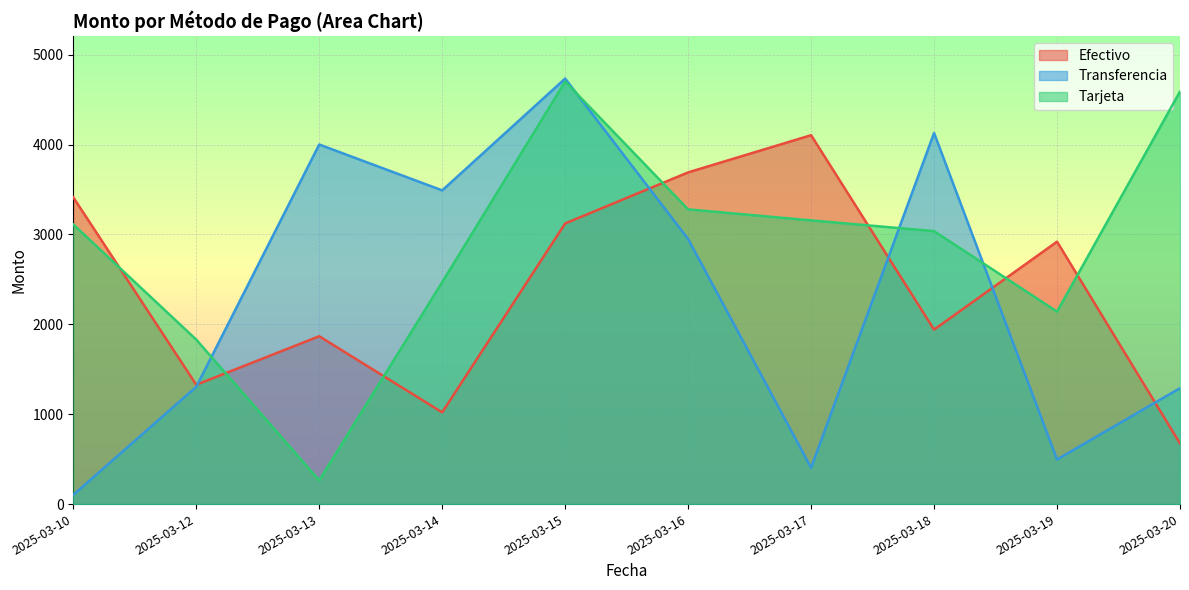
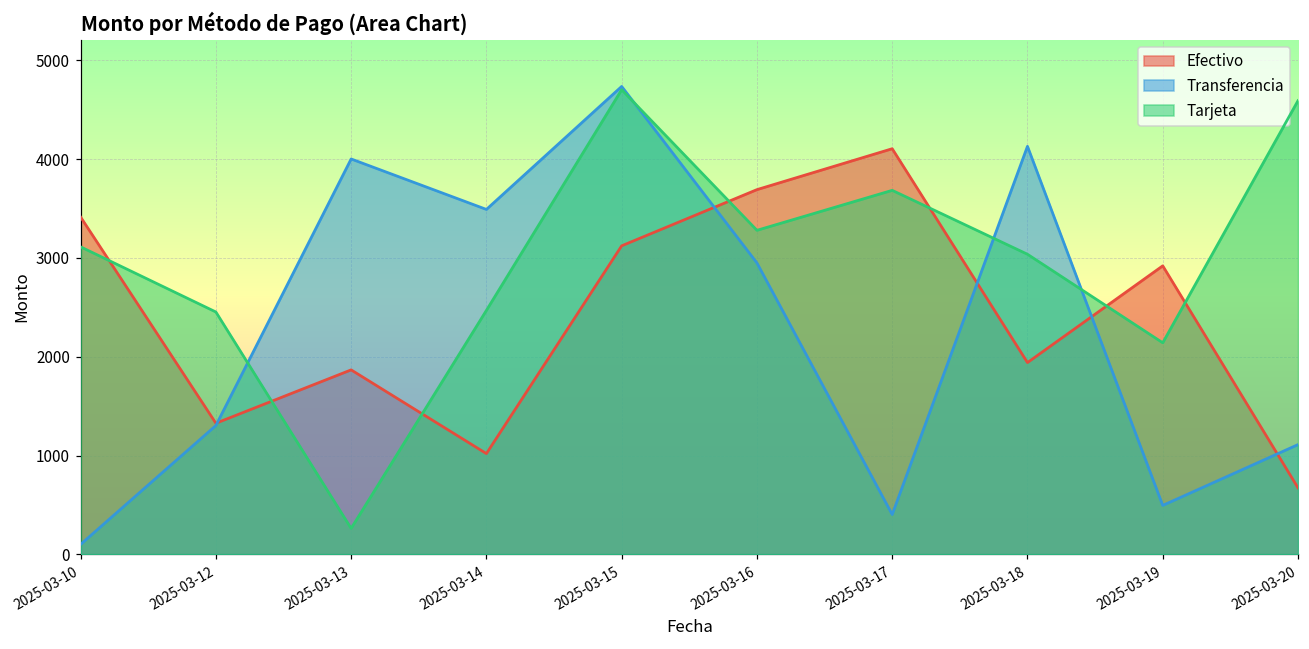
Tarjeta, 2025-03-12: 1800 -> 2500
Tarjeta, 2025-03-17: 3200 -> 3700
Transferencia, 2025-03-20: 1300 -> 1100
